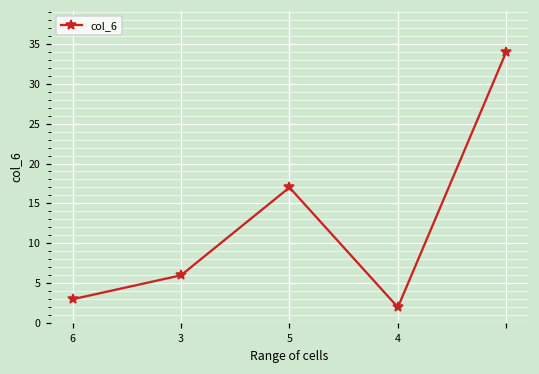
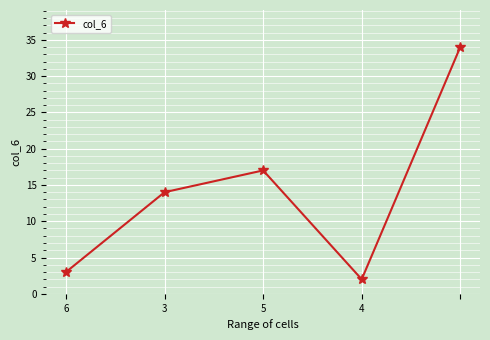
3: 6 -> 14
